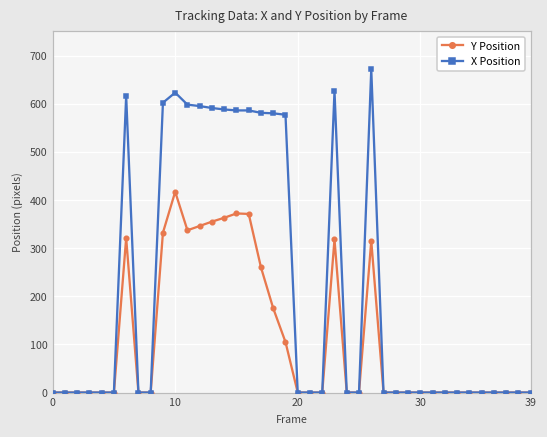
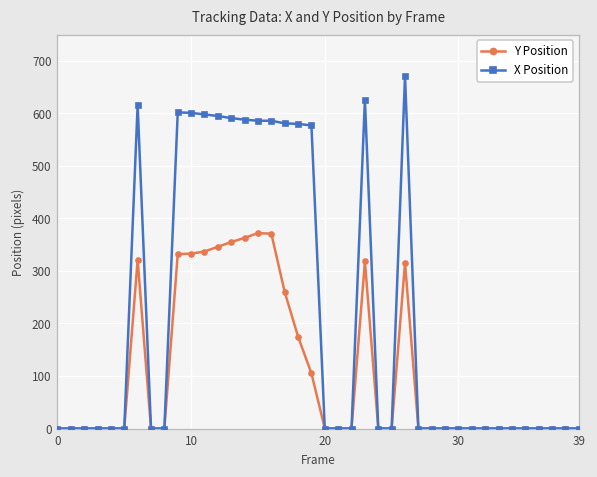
Y Position, 10: 420 -> 330
X Position, 10: 620 -> 600
